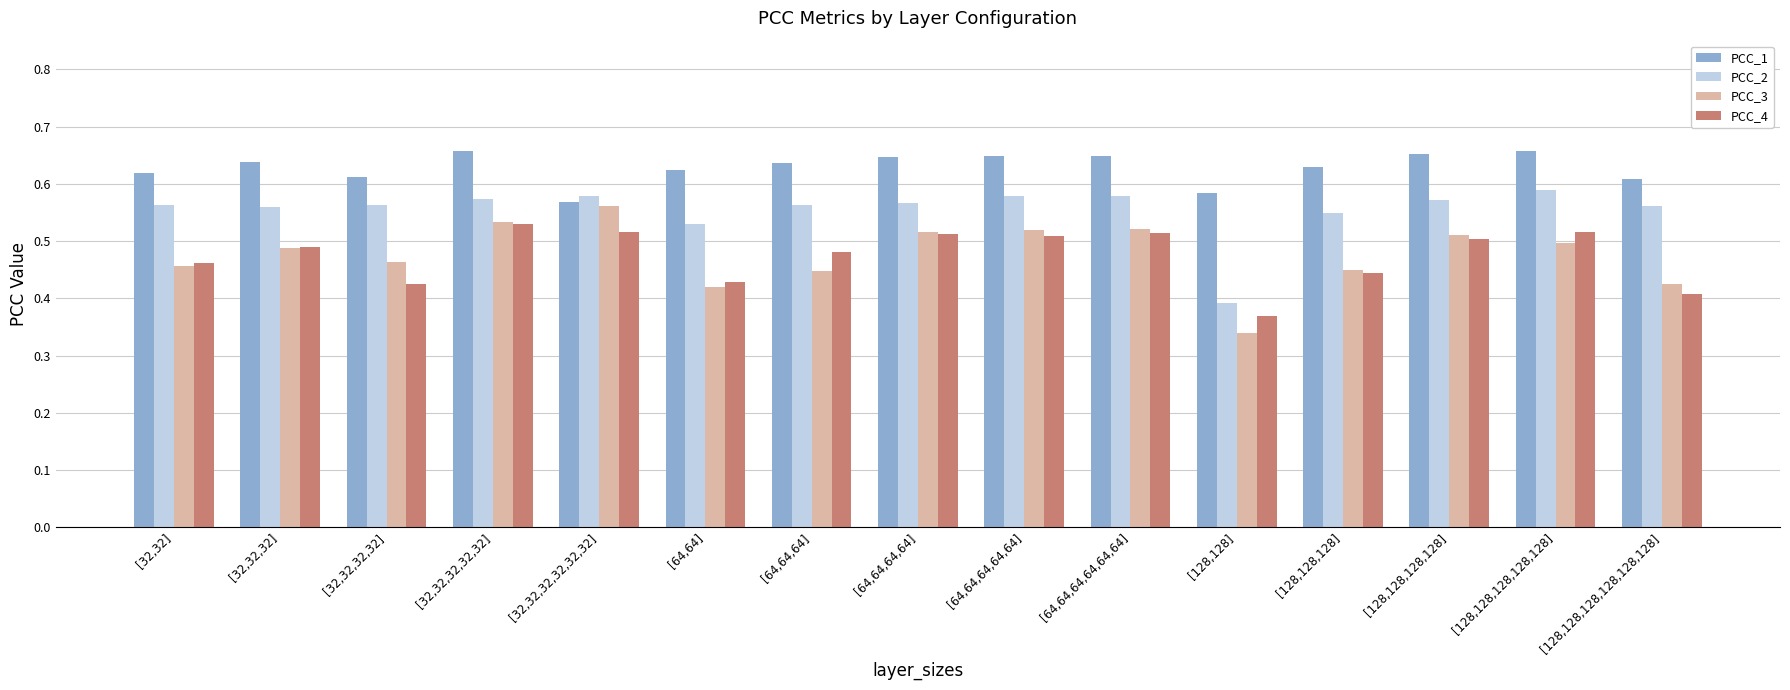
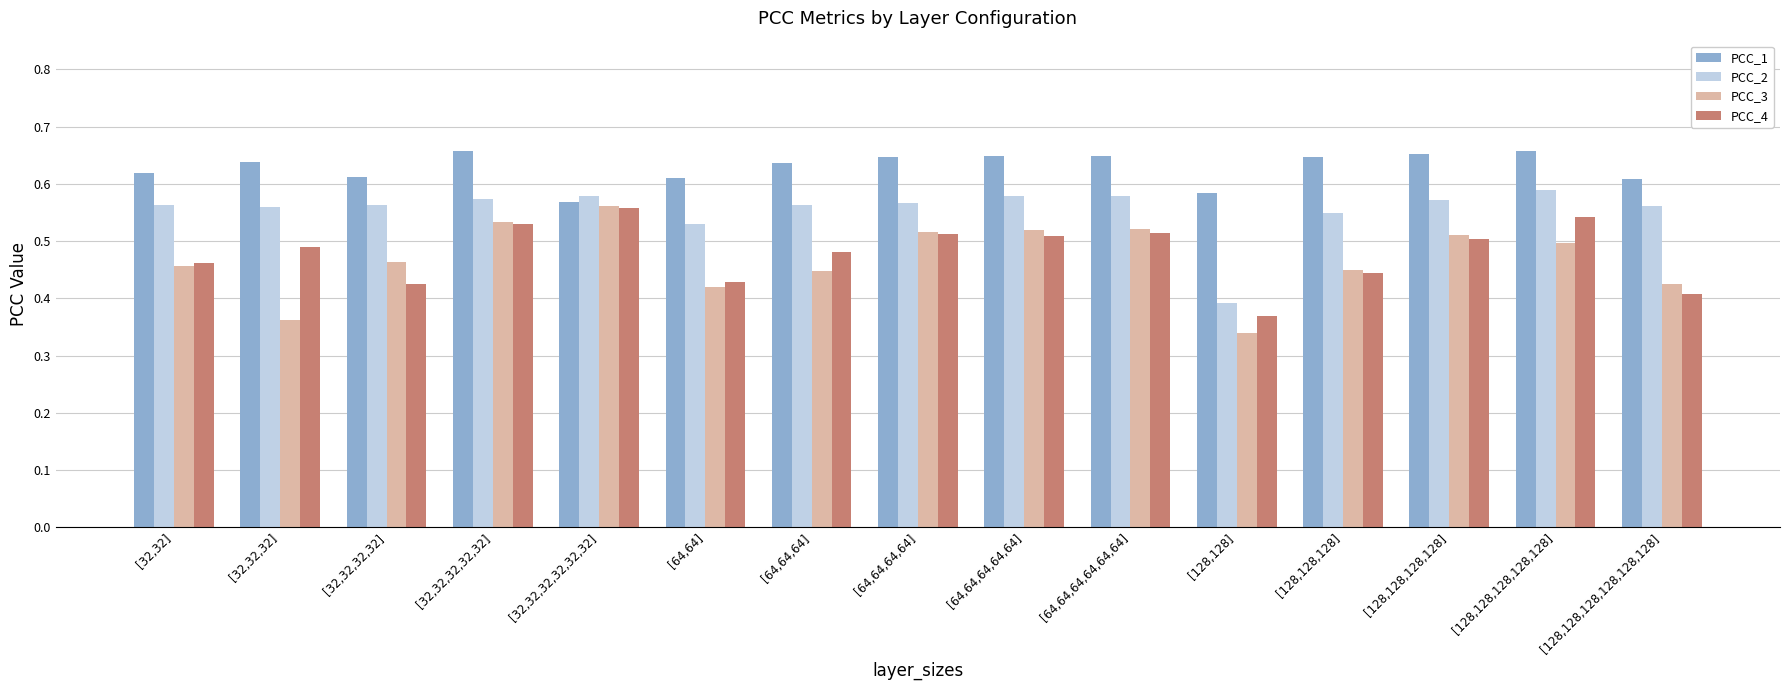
PCC_3, [32,32,32]: 0.49 -> 0.36
PCC_4, [32,32,32,32,32,32]: 0.52 -> 0.56
PCC_1, [64,64]: 0.62 -> 0.61
PCC_1, [128,128,128]: 0.63 -> 0.65
PCC_4, [128,128,128,128,128]: 0.52 -> 0.54
